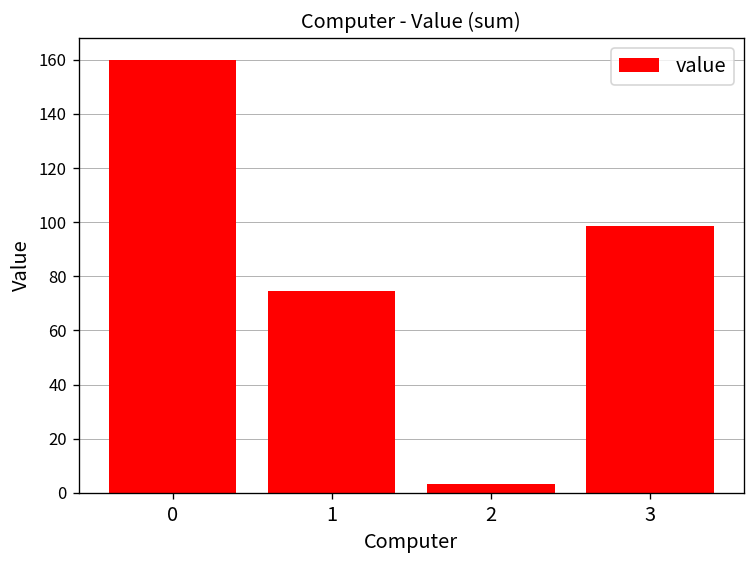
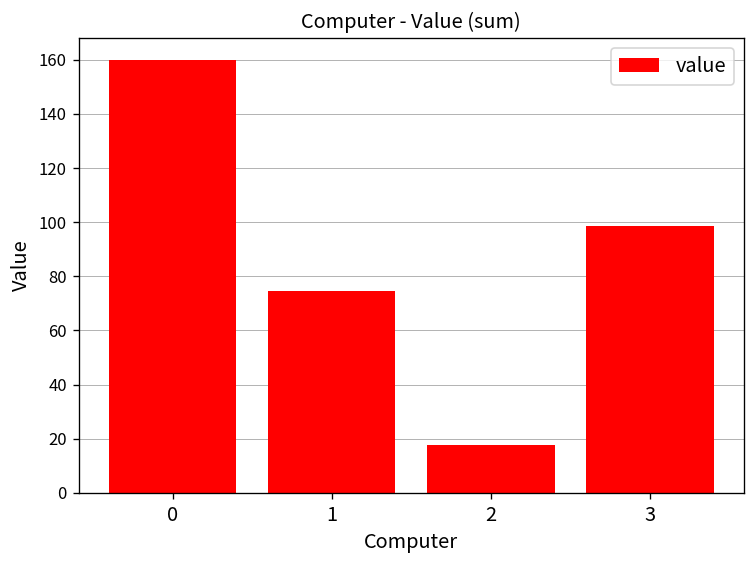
2: 3 -> 18
